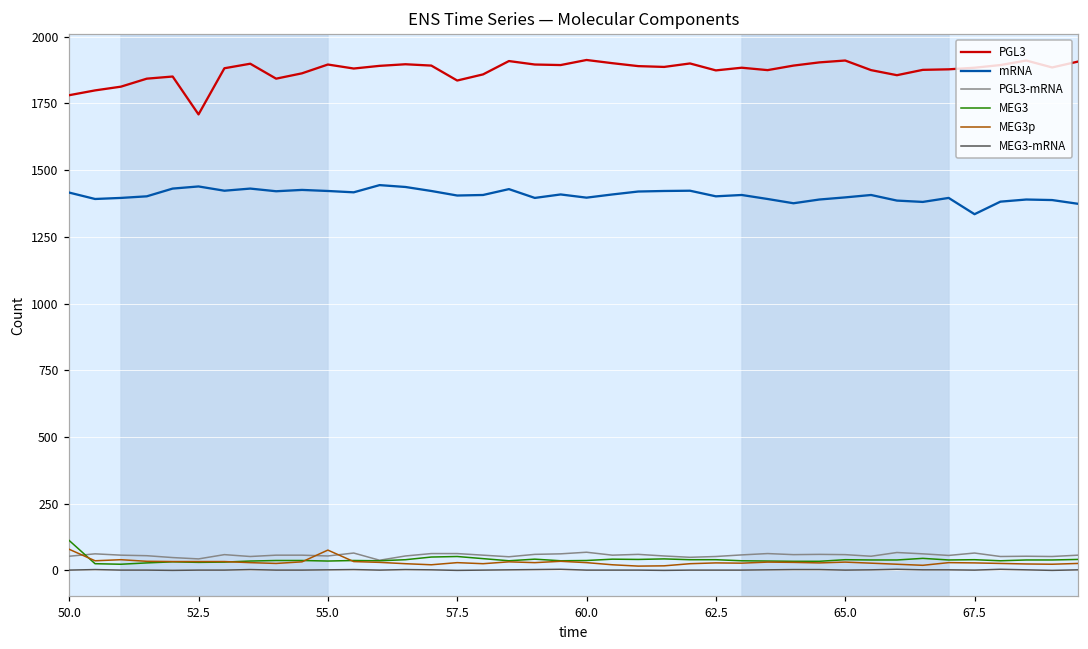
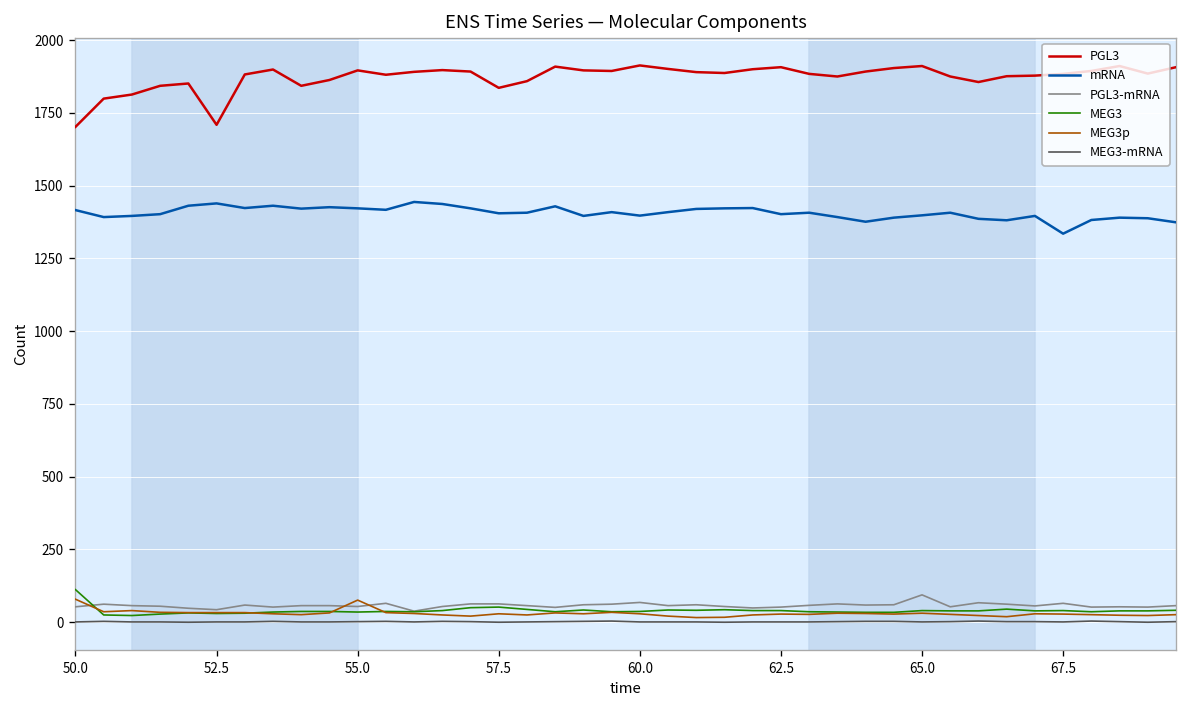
PGL3, 50.0: 1780 -> 1700
PGL3, 62.5: 1870 -> 1910
PGL3-mRNA, 65.0: 60 -> 90
